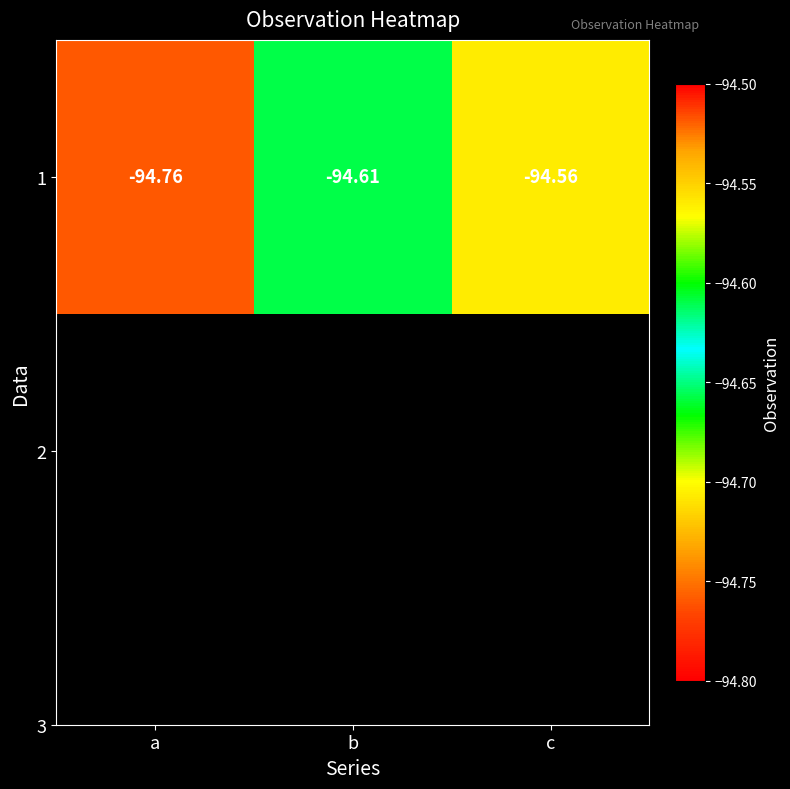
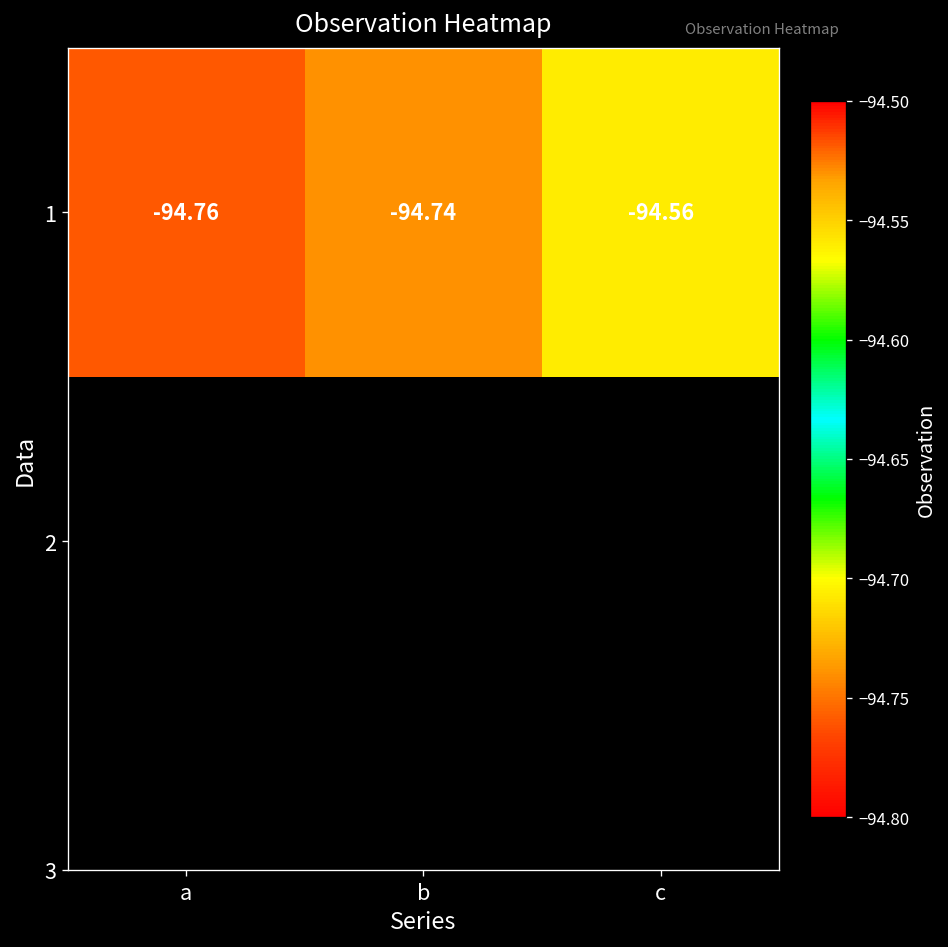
1, b: -94.61 -> -94.74
